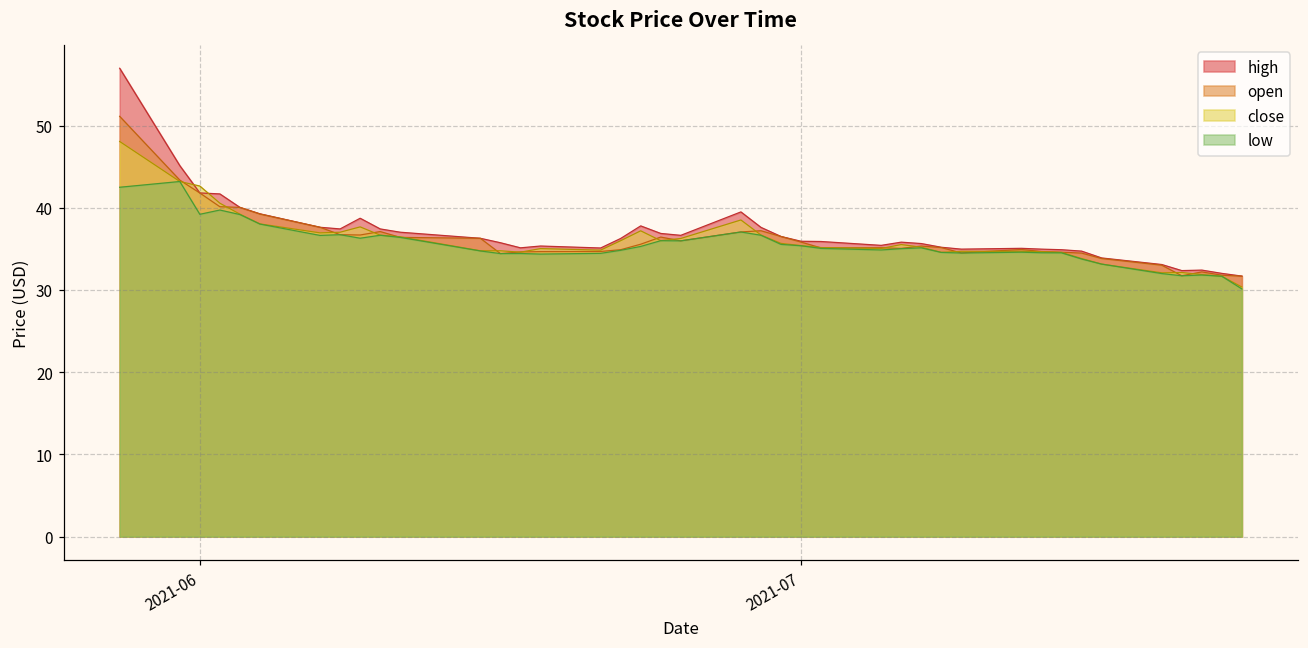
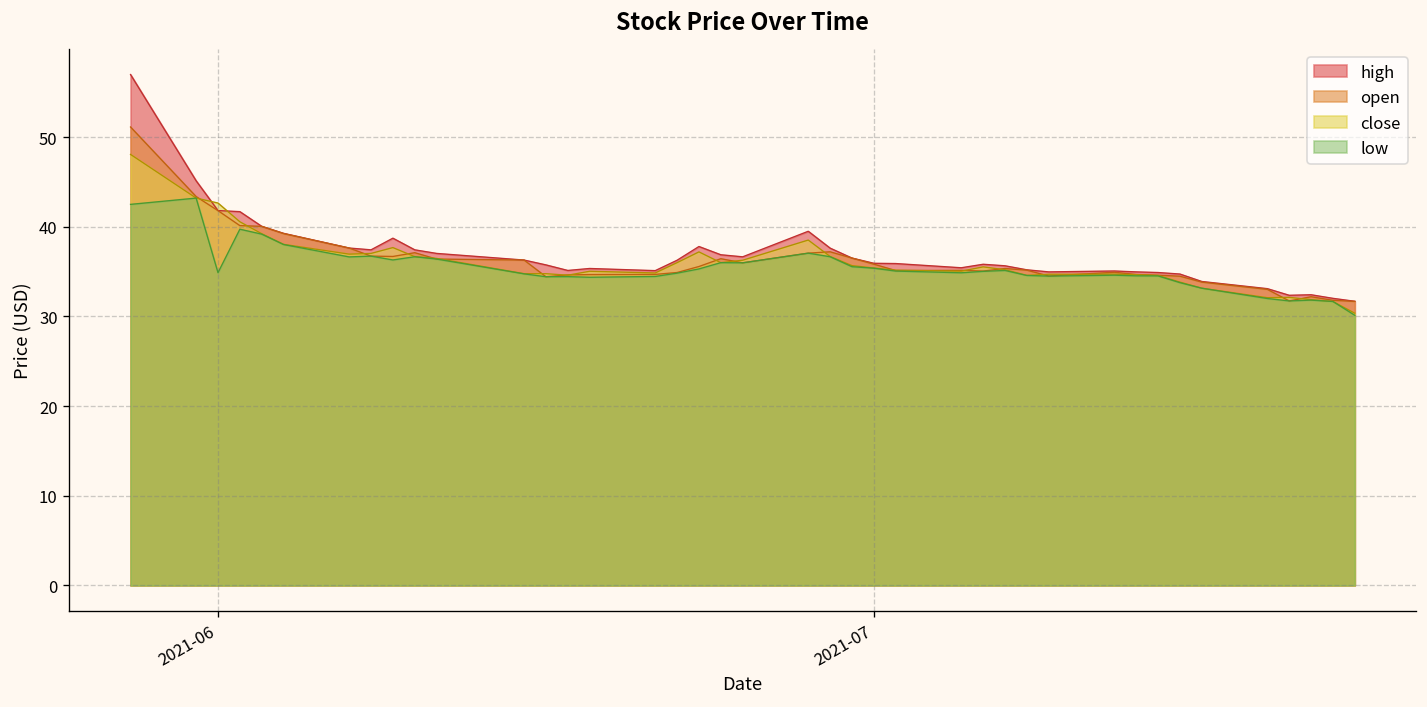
low, 2021-06: 39 -> 35
